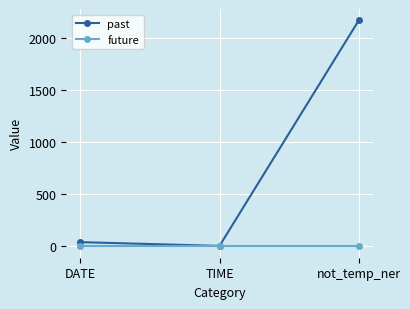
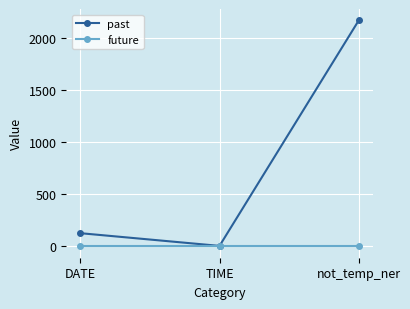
past, DATE: 40 -> 130
